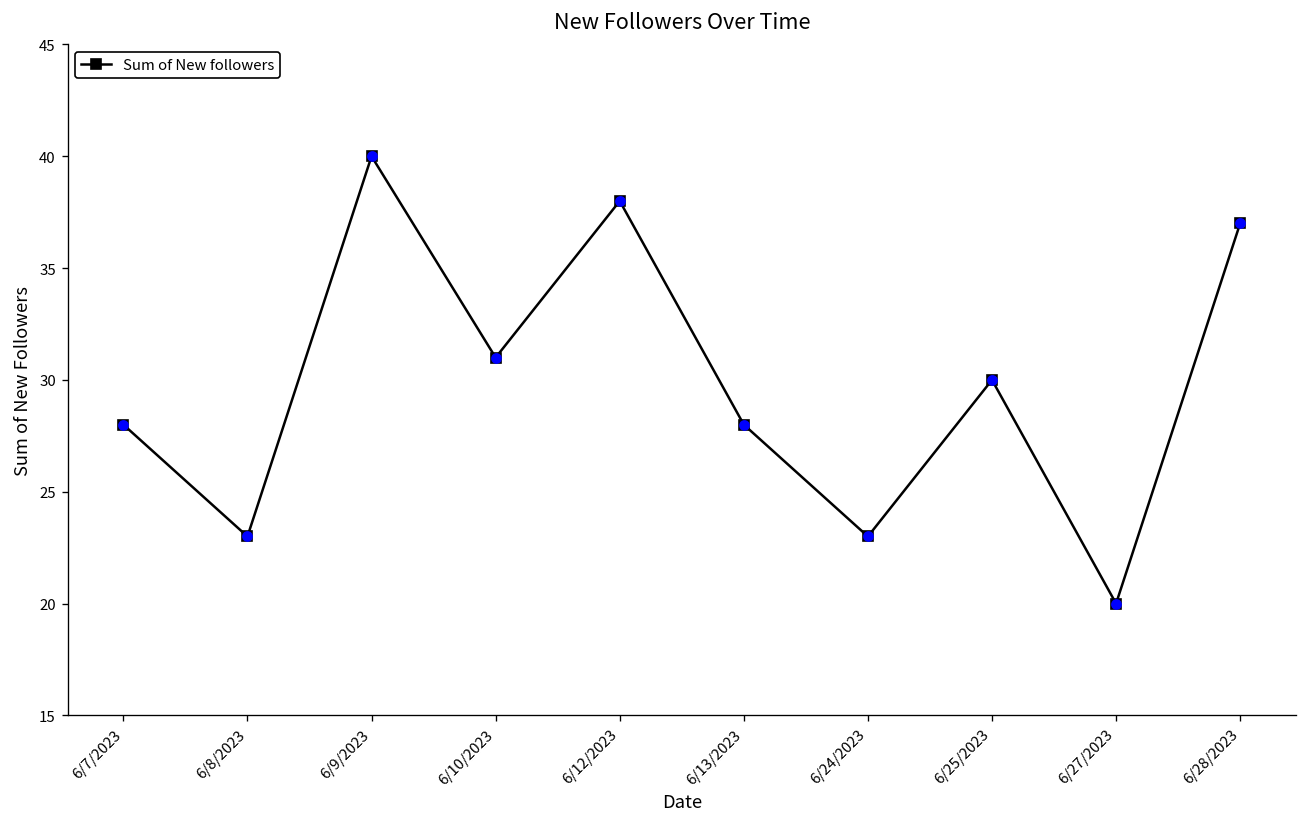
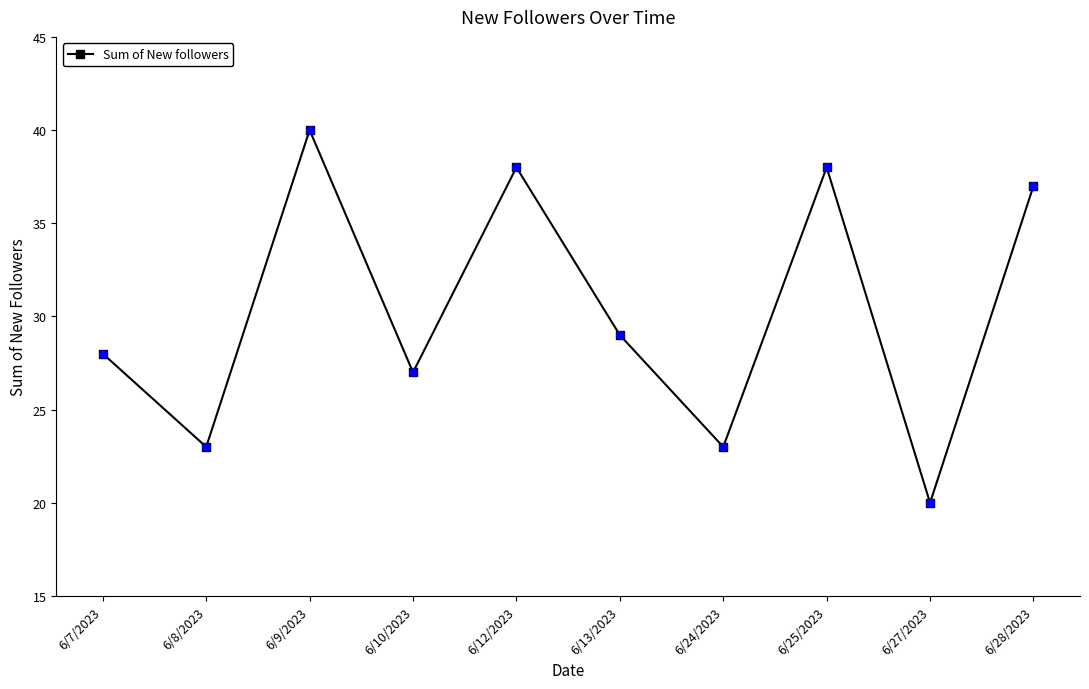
6/10/2023: 31 -> 27
6/13/2023: 28 -> 29
6/25/2023: 30 -> 38
